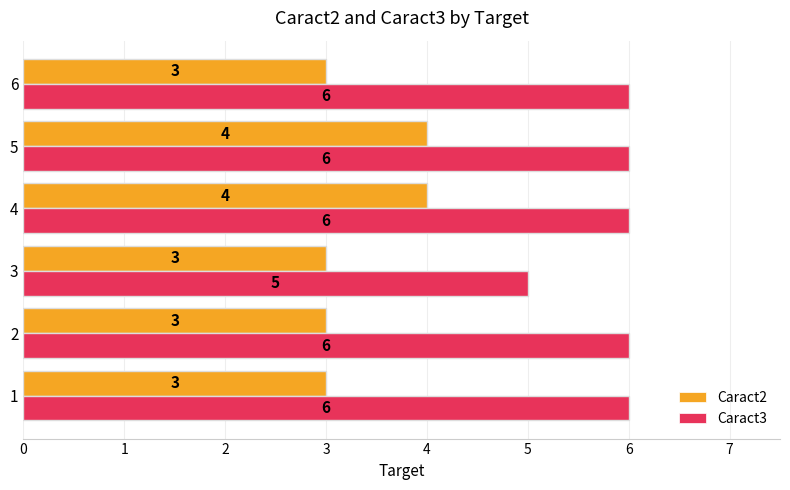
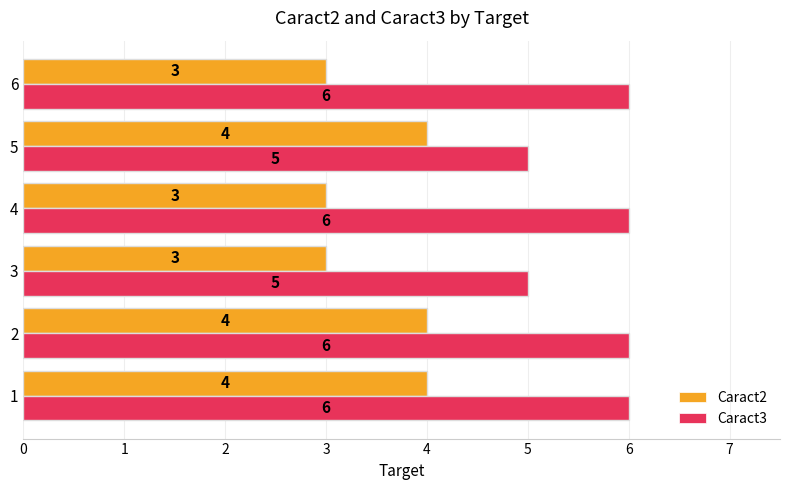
Caract3, 5: 6 -> 5
Caract2, 4: 4 -> 3
Caract2, 2: 3 -> 4
Caract2, 1: 3 -> 4
